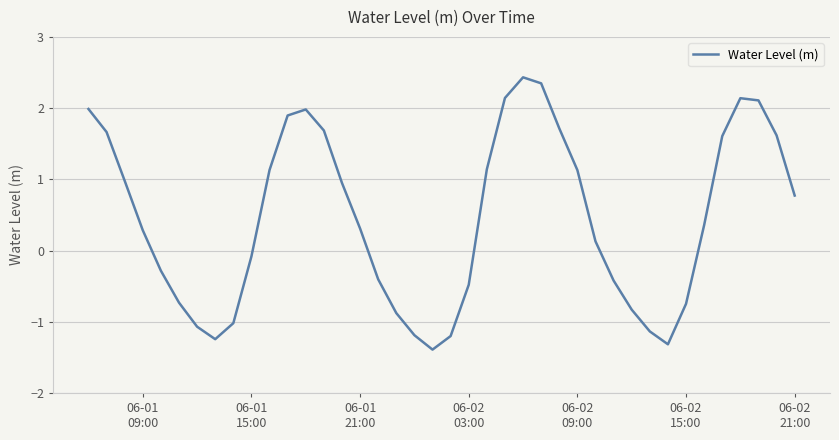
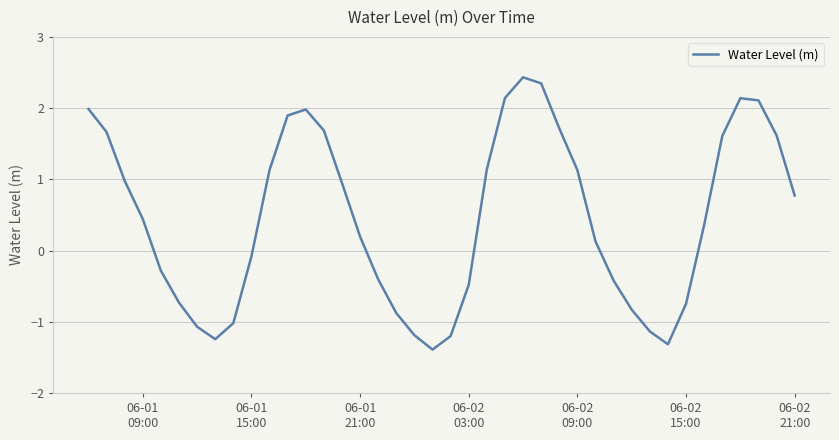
06-01 09:00: 0.3 -> 0.4
06-01 21:00: 0.3 -> 0.2
